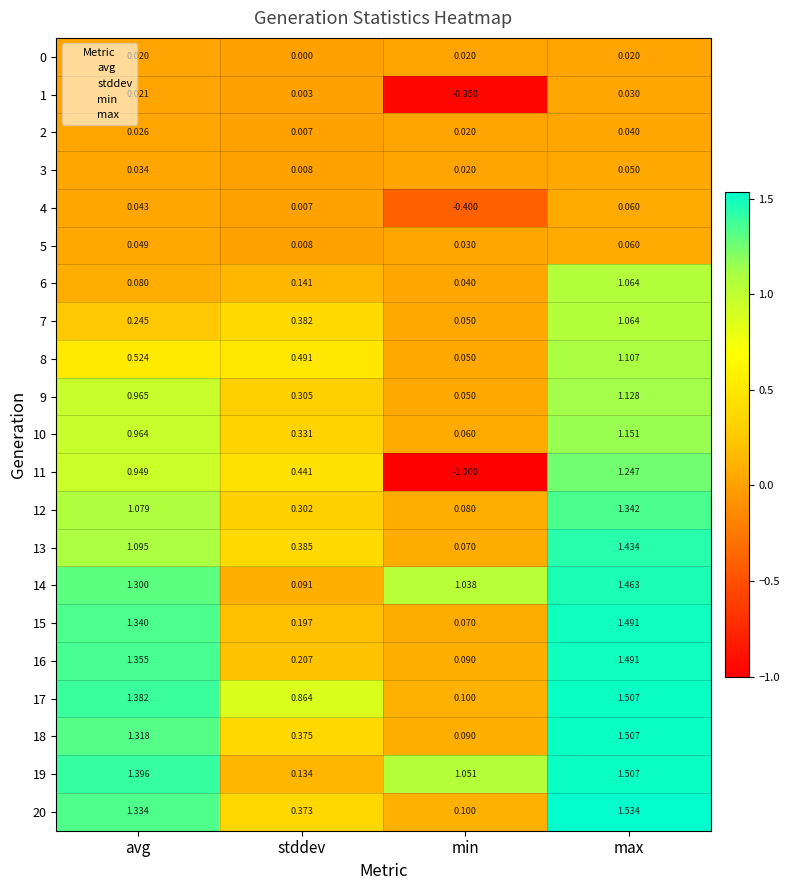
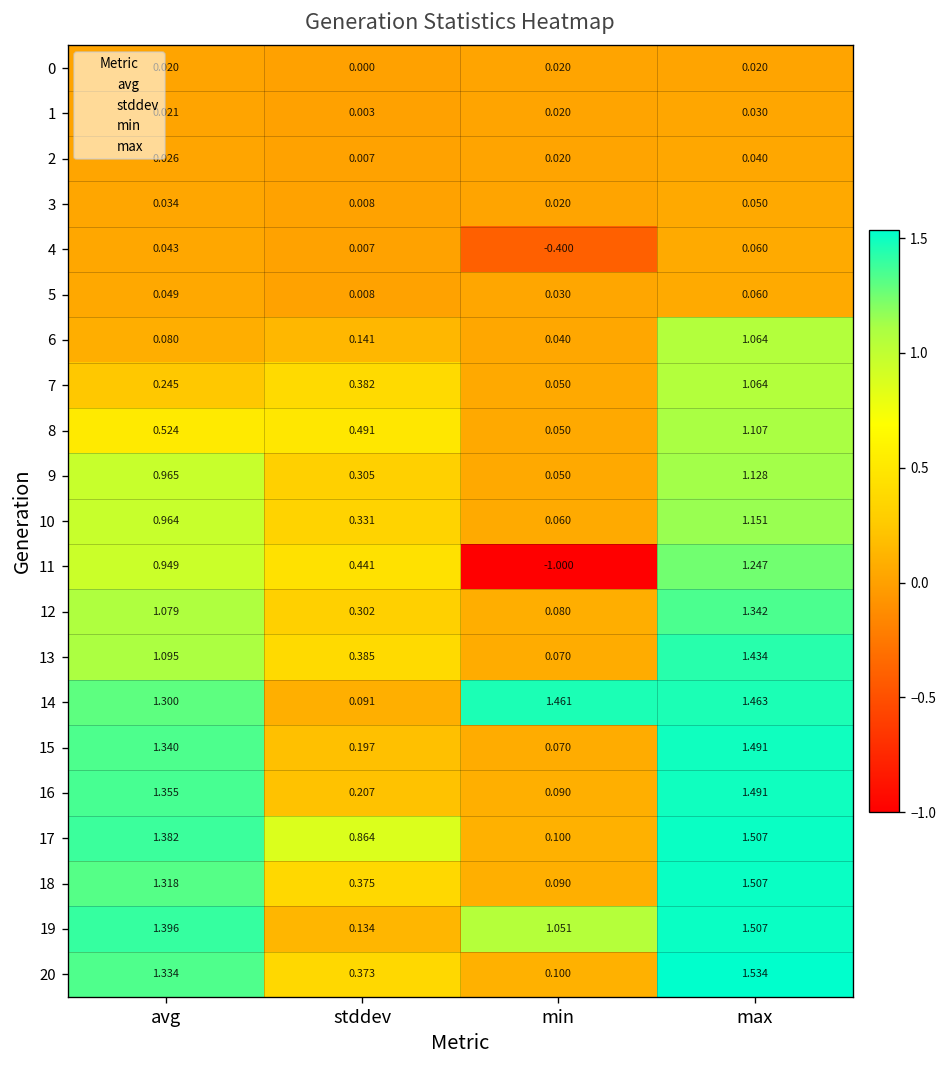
1, min: -0.950 -> 0.020
14, min: 1.038 -> 1.461
